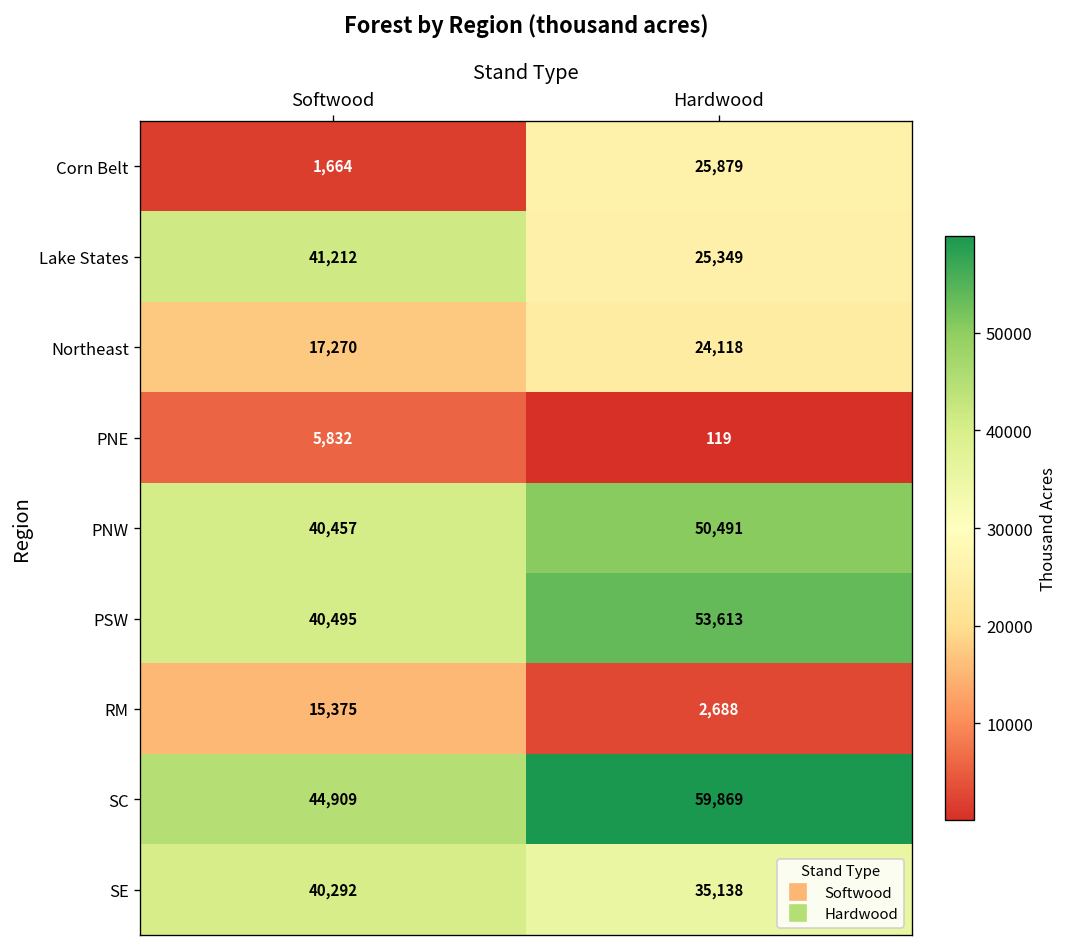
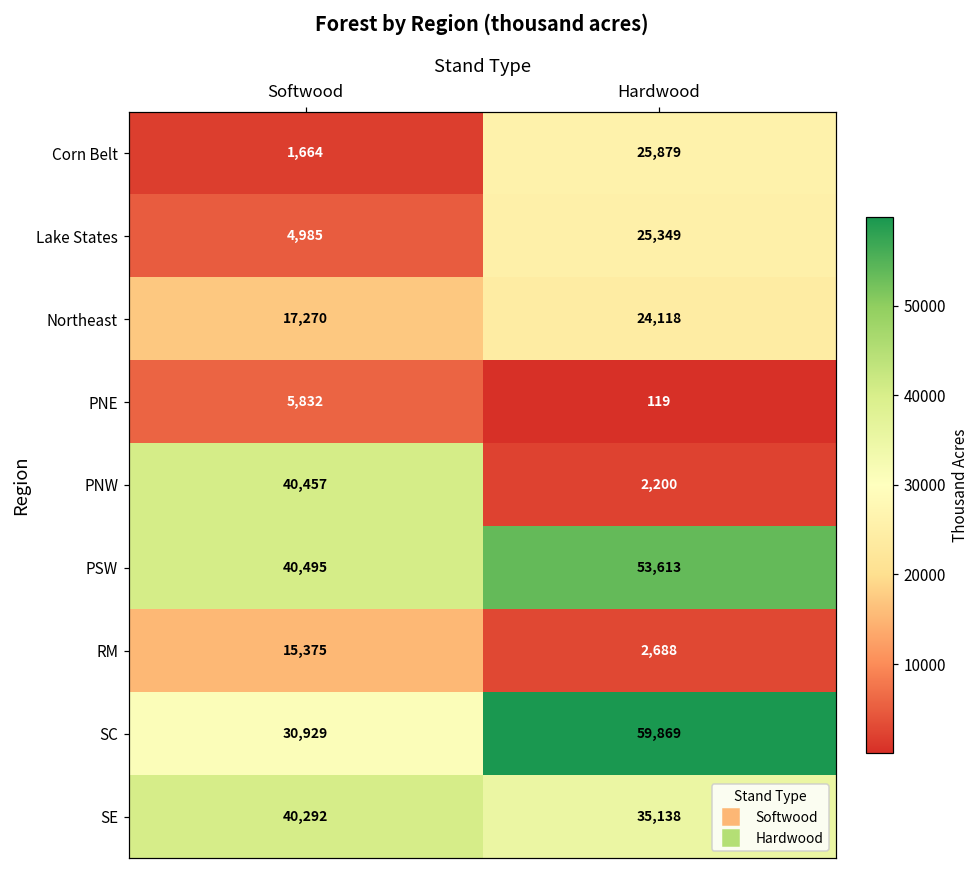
Lake States, Softwood: 41,212 -> 4,985
PNW, Hardwood: 50,491 -> 2,200
SC, Softwood: 44,909 -> 30,929
